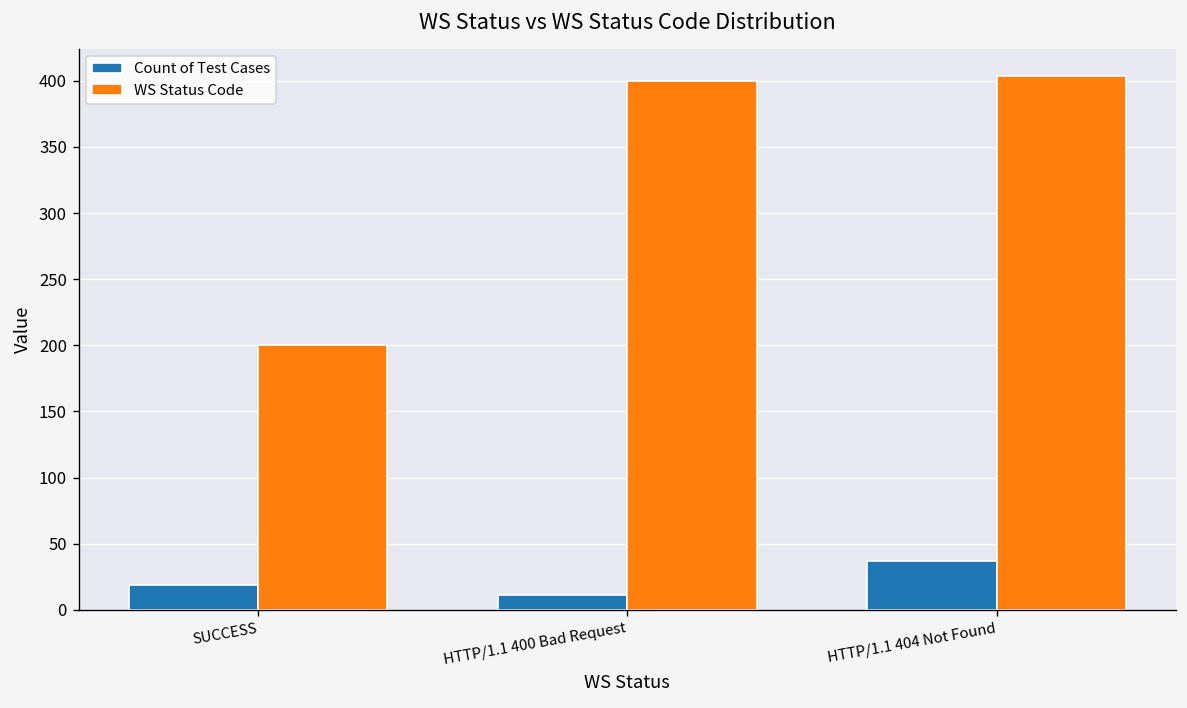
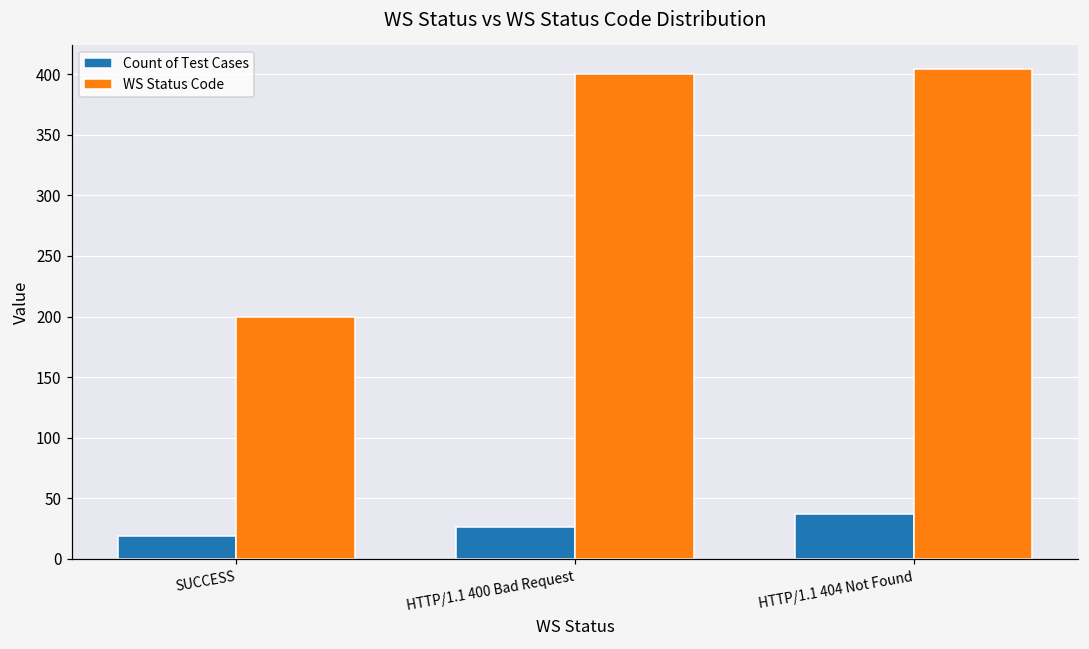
Count of Test Cases, HTTP/1.1 400 Bad Request: 11 -> 26
